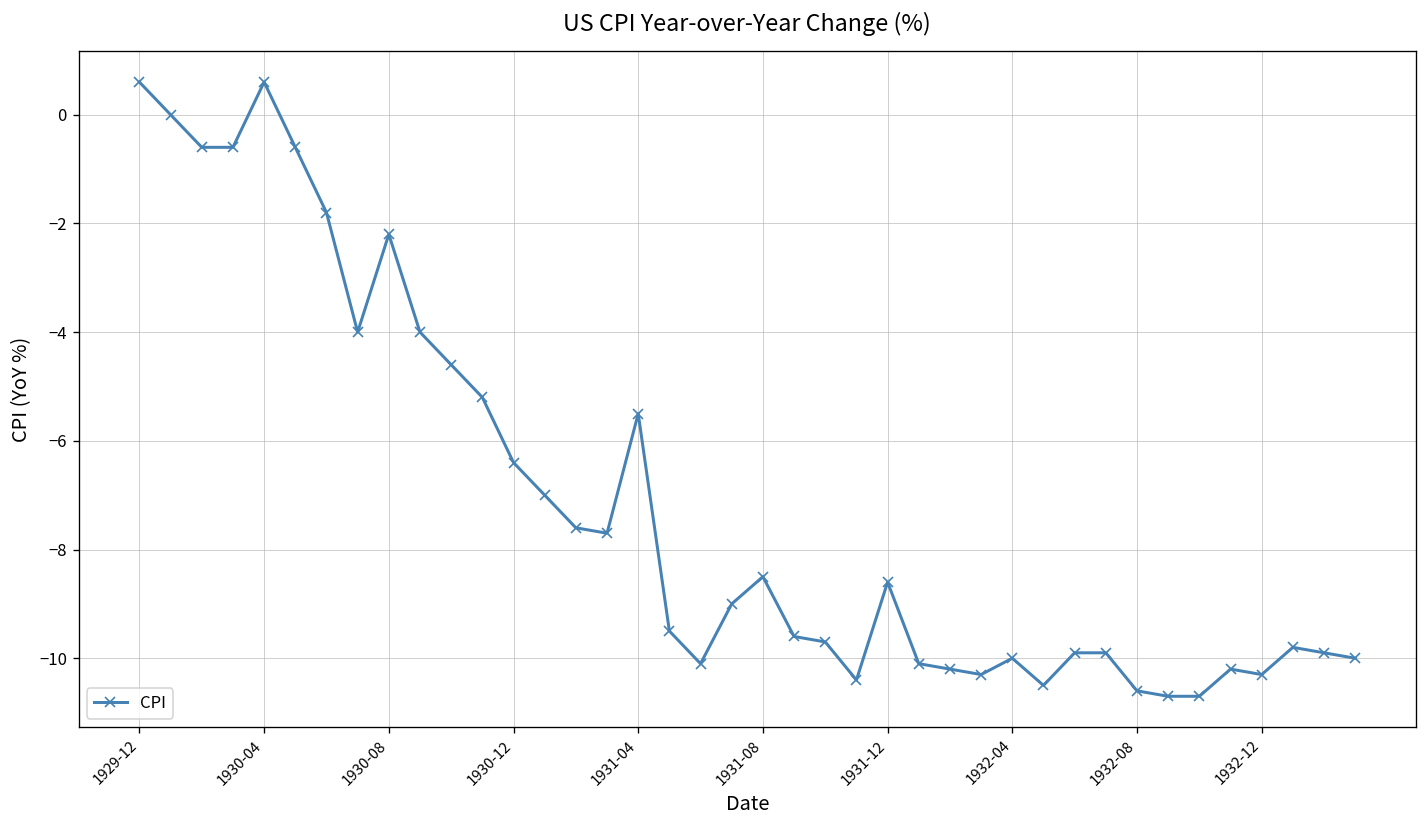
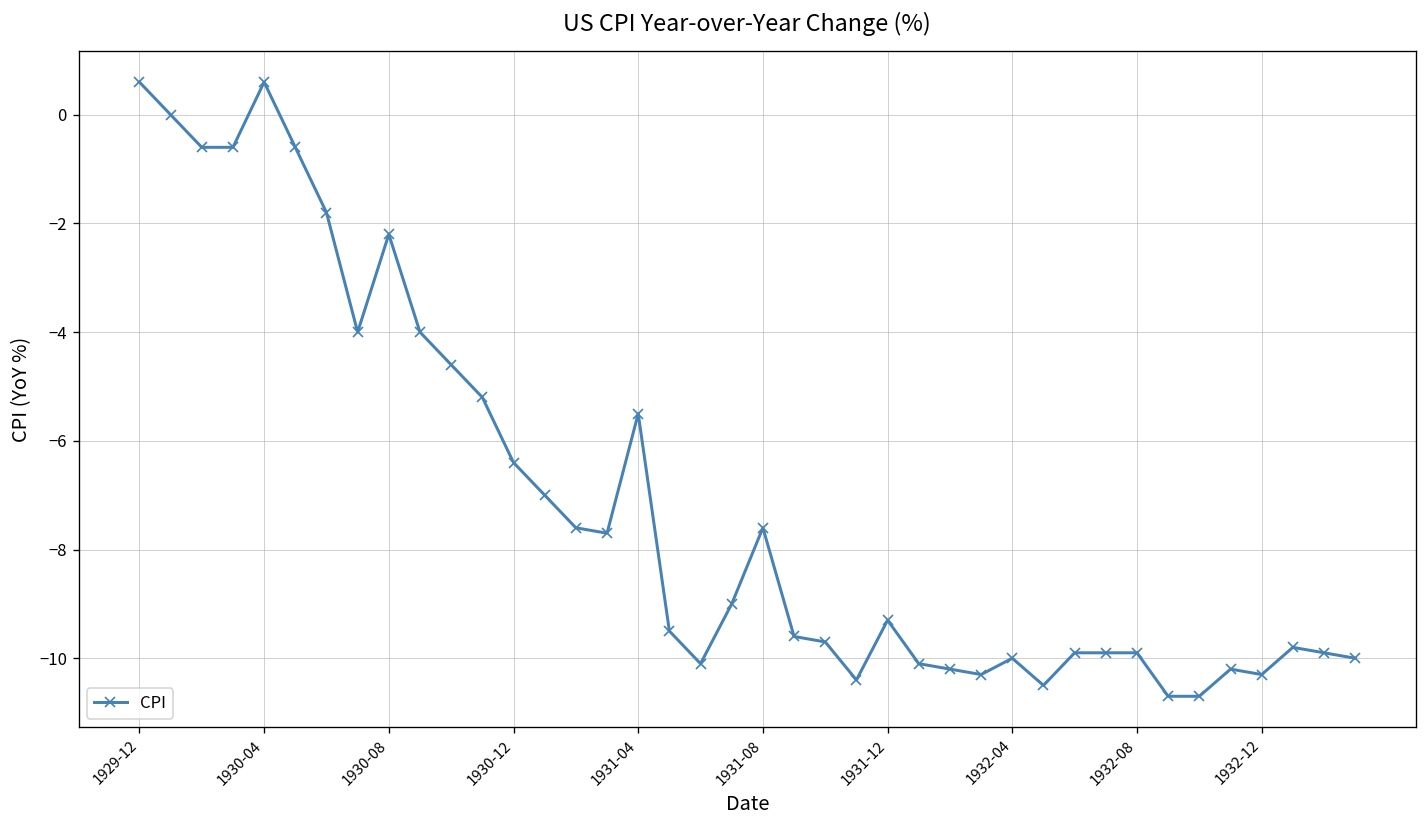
1931-08: -8.5 -> -7.6
1931-12: -8.6 -> -9.3
1932-08: -10.6 -> -9.9
